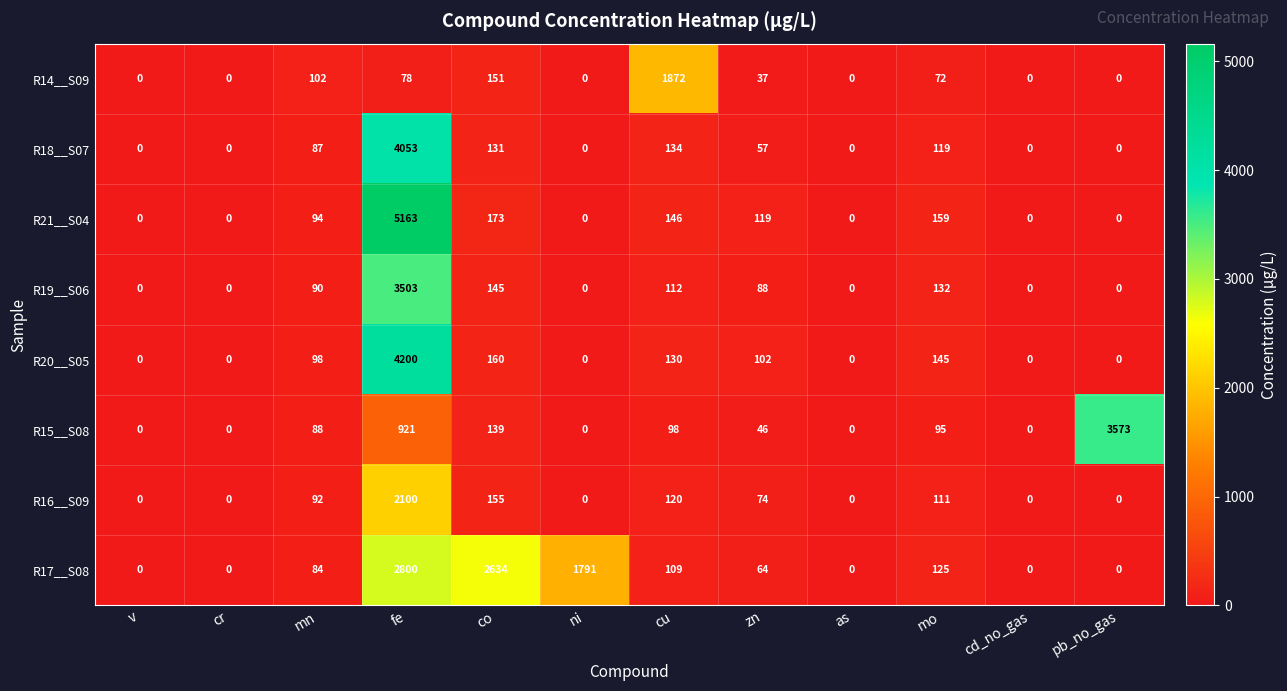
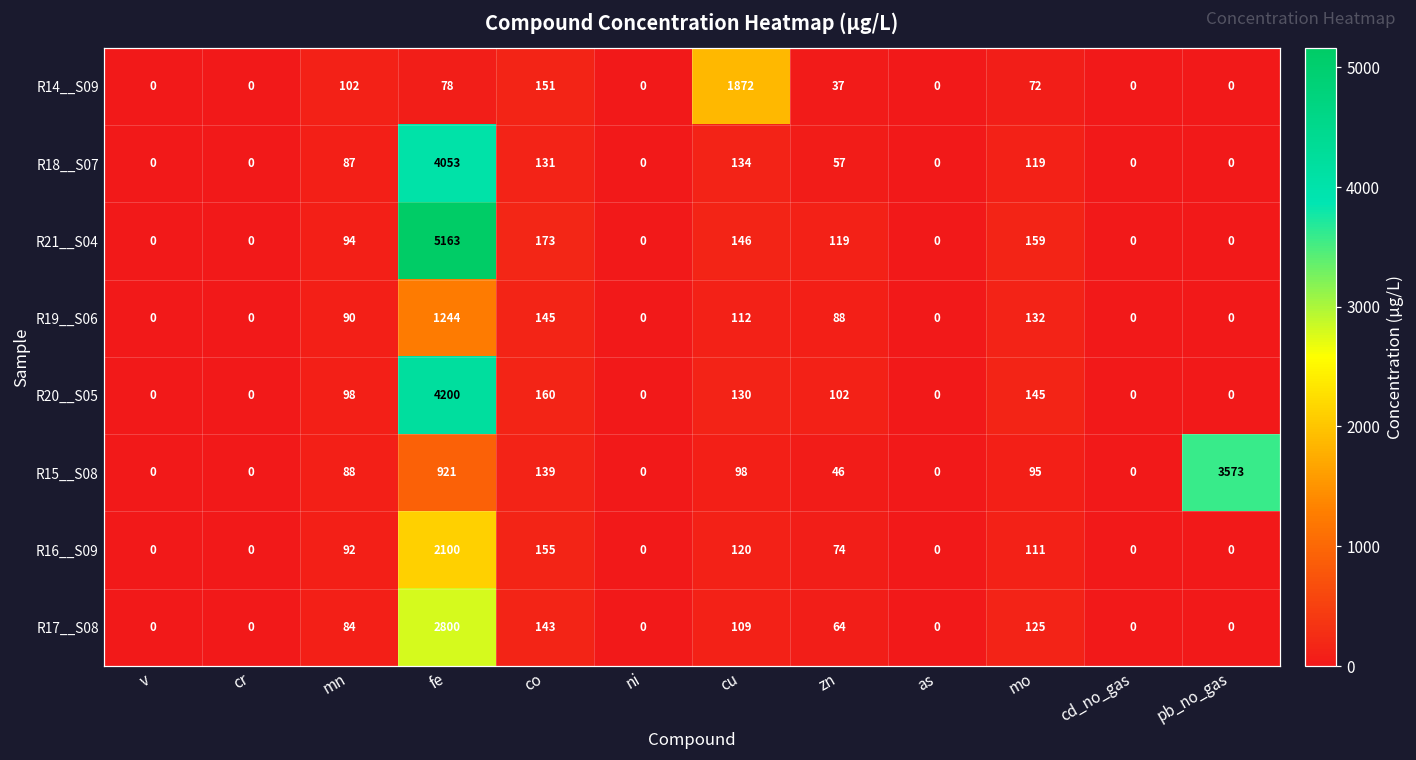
R19__S06, fe: 3503 -> 1244
R17__S08, co: 2634 -> 143
R17__S08, ni: 1791 -> 0
